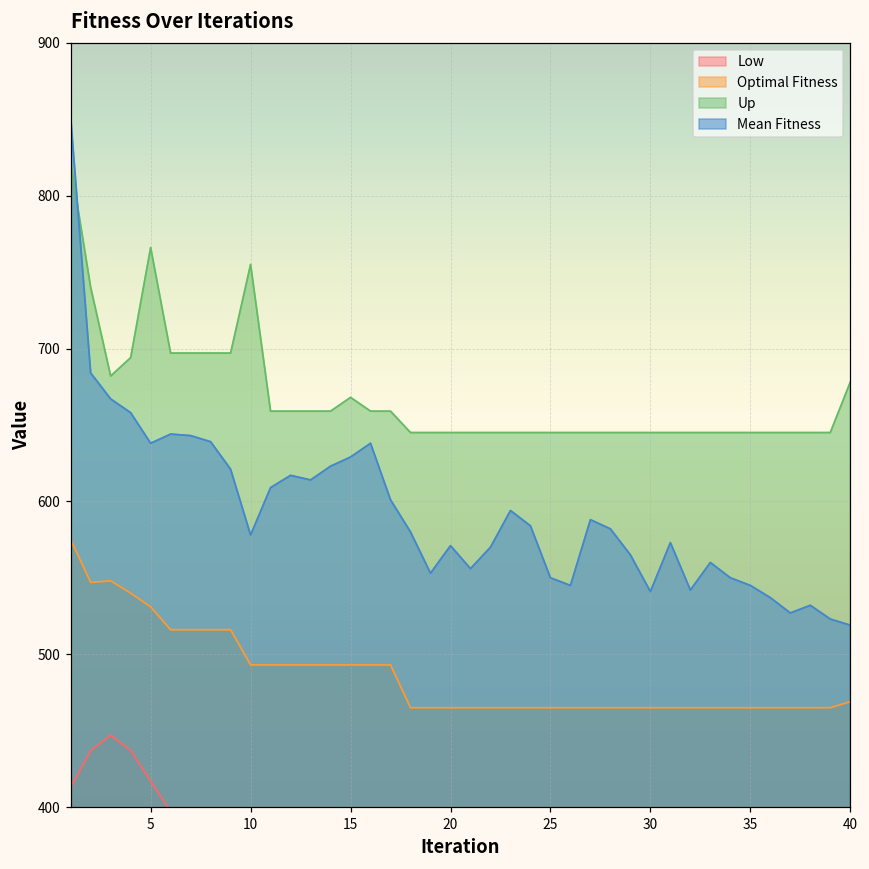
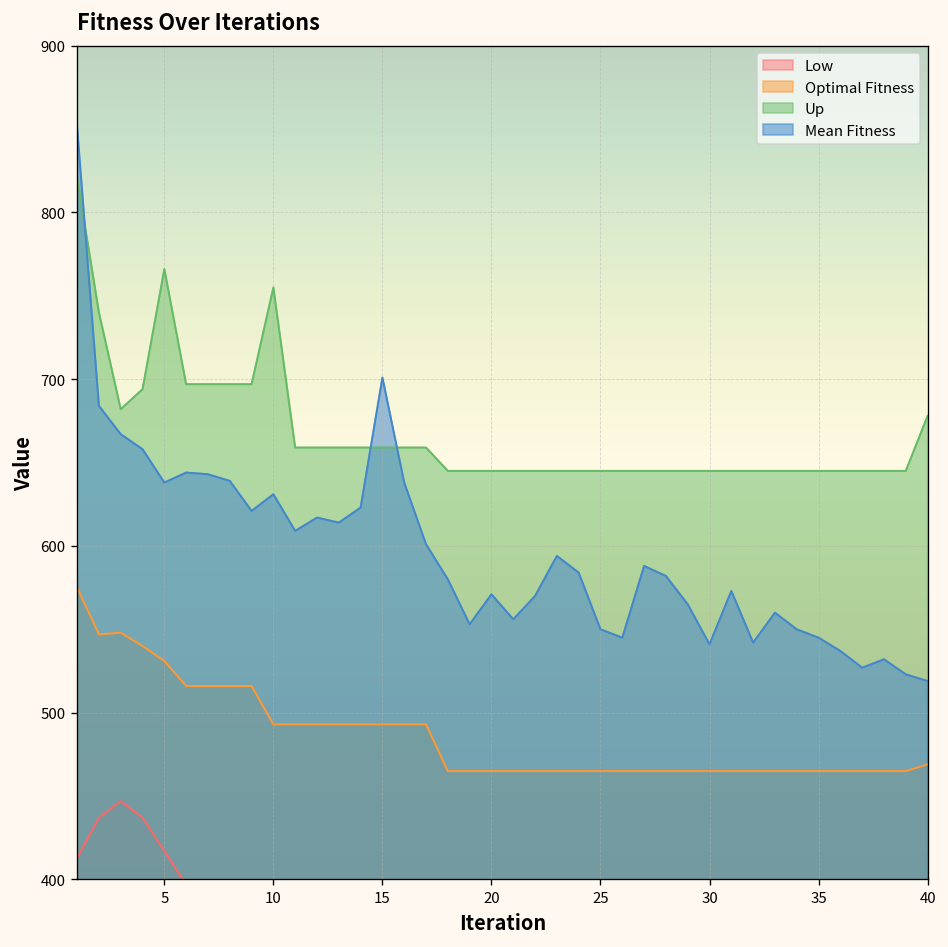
Mean Fitness, 10: 578 -> 631
Up, 15: 668 -> 659
Mean Fitness, 15: 629 -> 701
